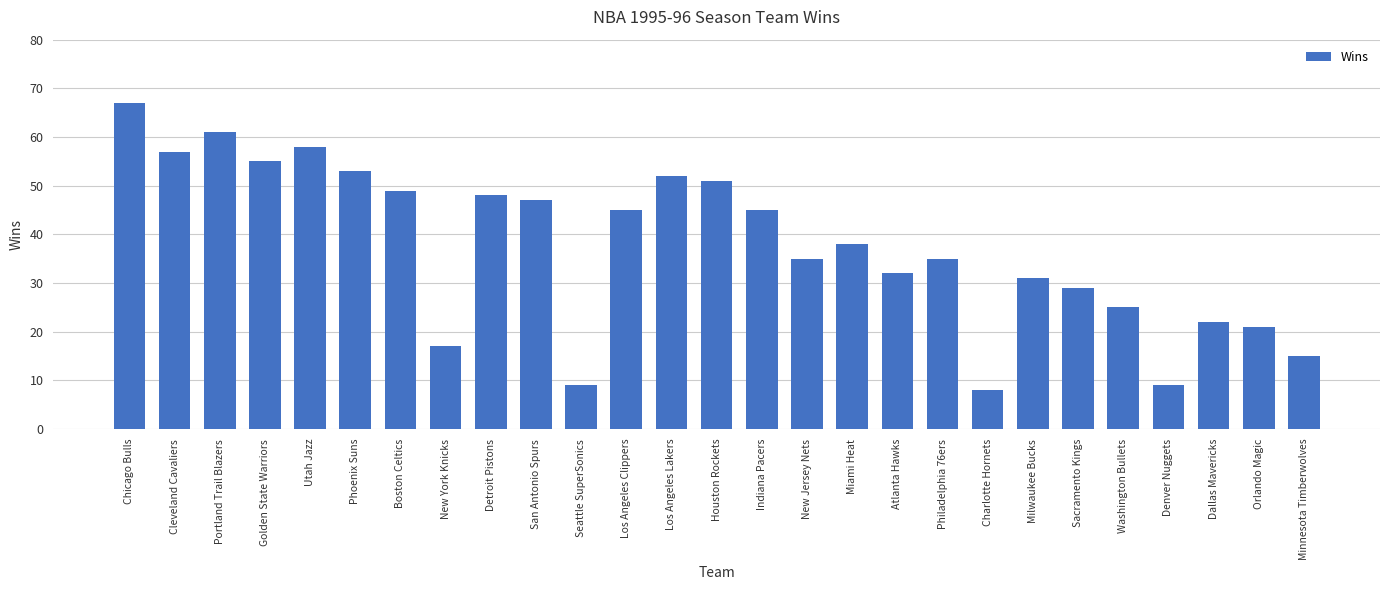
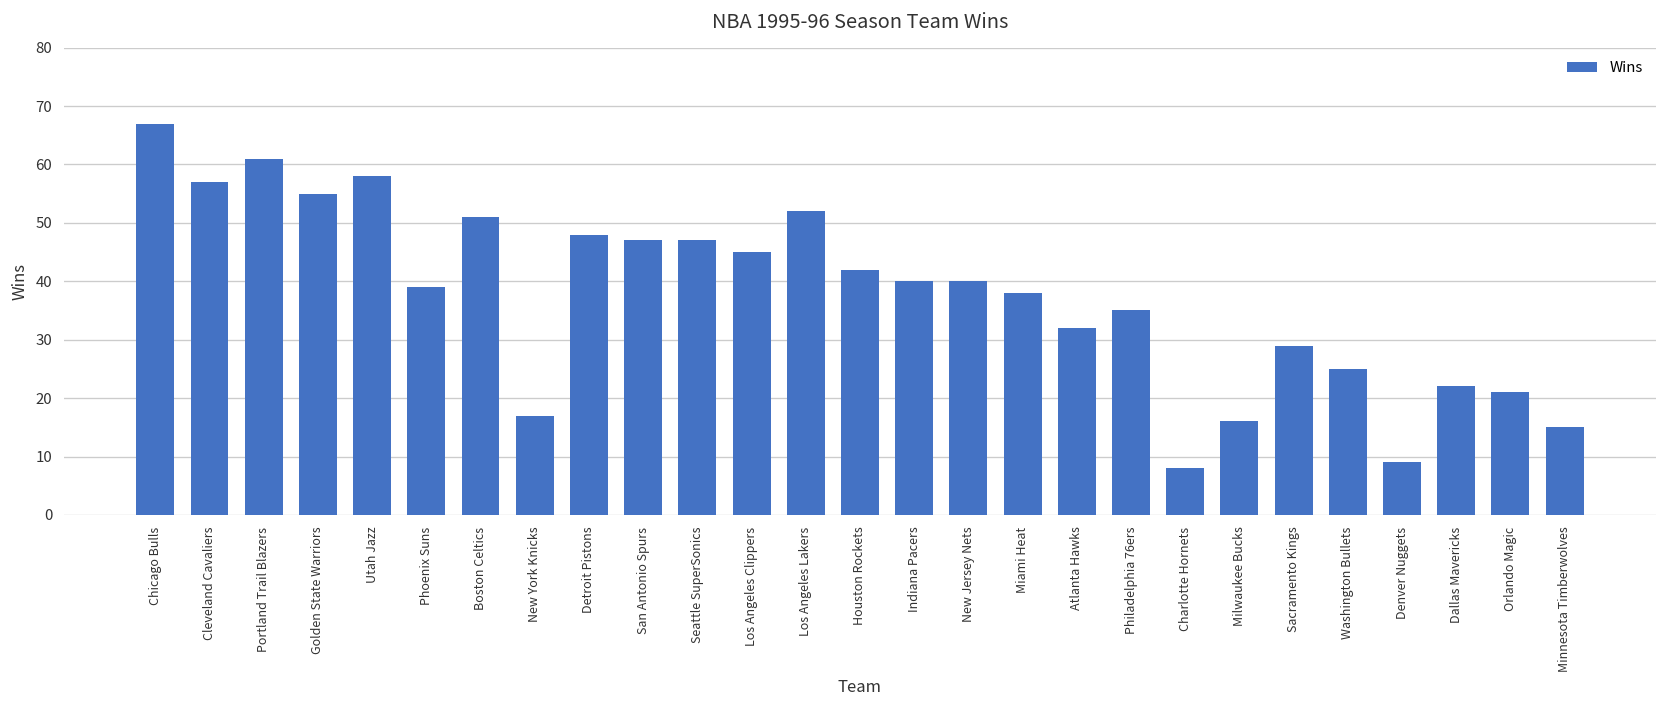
Phoenix Suns: 53 -> 39
Boston Celtics: 49 -> 51
Seattle SuperSonics: 9 -> 47
Houston Rockets: 51 -> 42
Indiana Pacers: 45 -> 40
New Jersey Nets: 35 -> 40
Milwaukee Bucks: 31 -> 16
